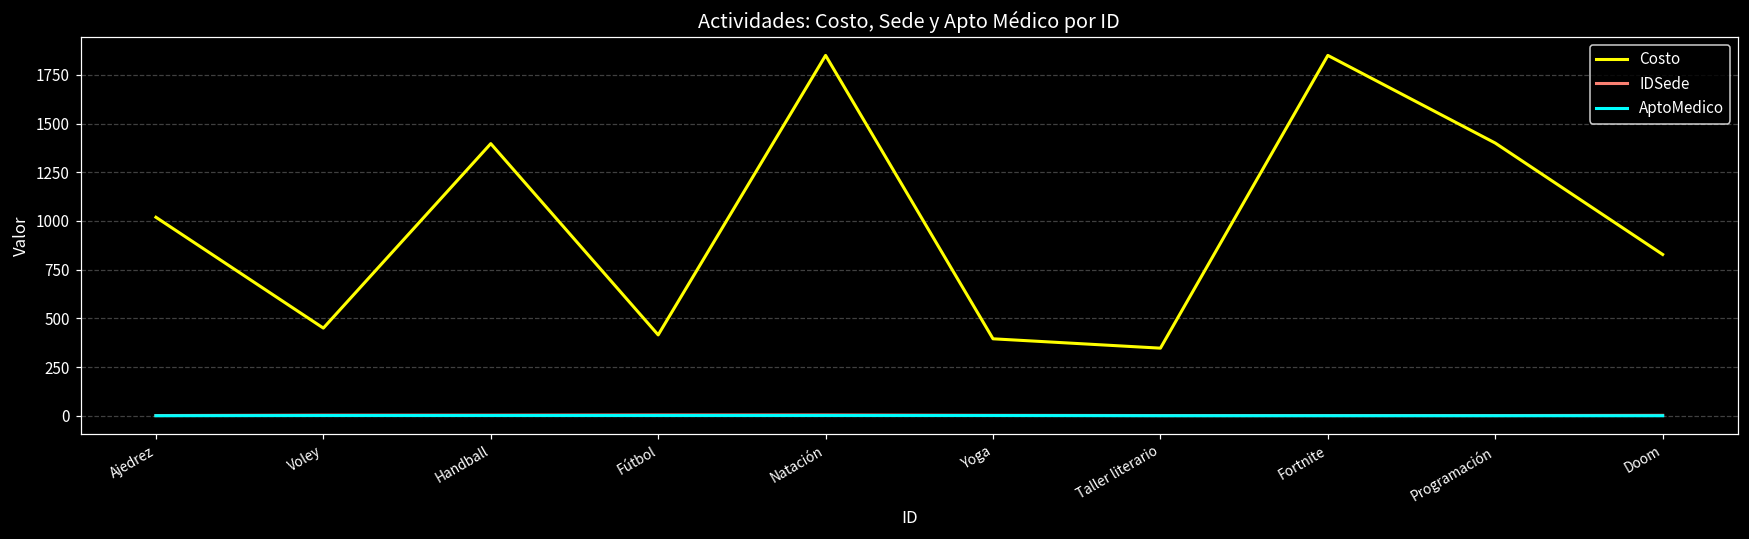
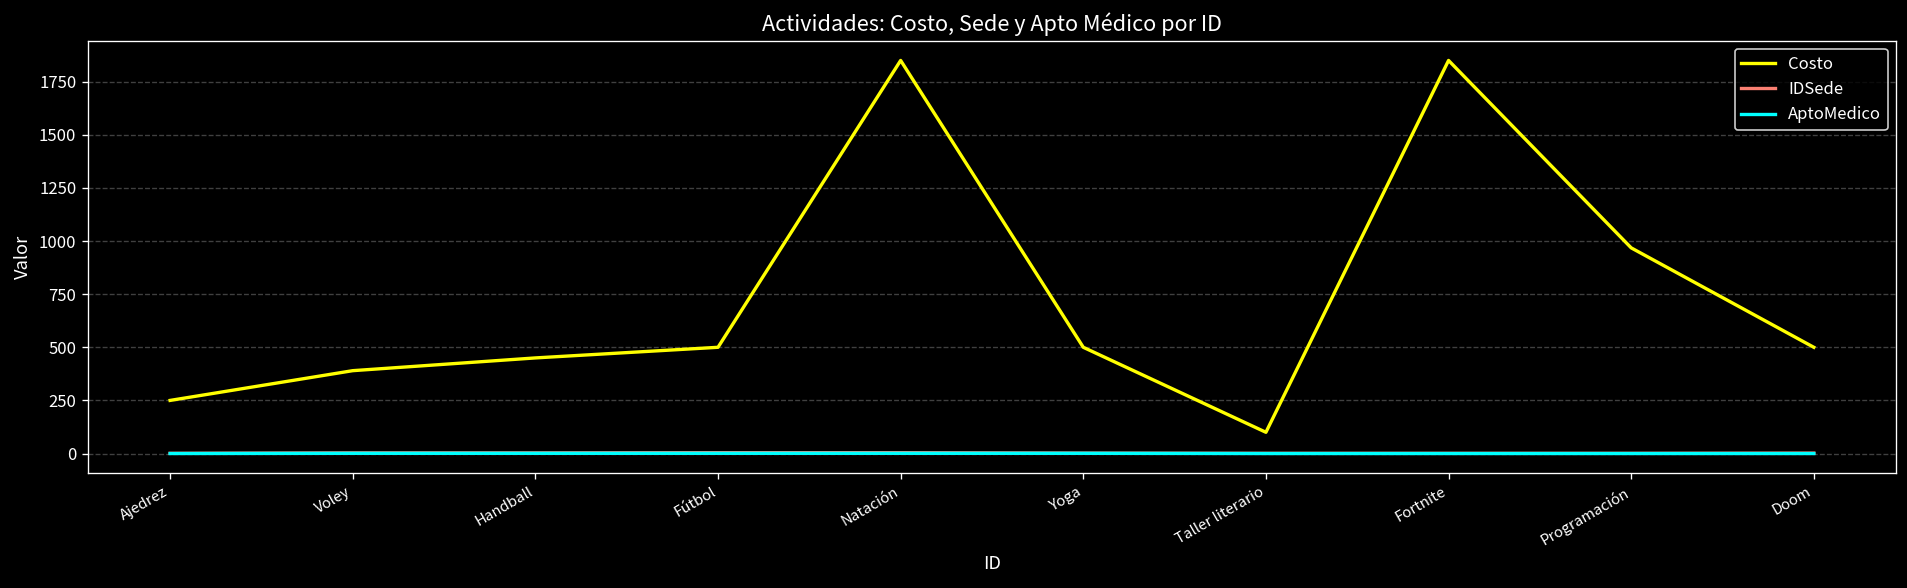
Costo, Ajedrez: 1020 -> 250
Costo, Voley: 450 -> 390
Costo, Handball: 1400 -> 450
Costo, Fútbol: 420 -> 500
Costo, Yoga: 400 -> 500
Costo, Taller literario: 350 -> 100
Costo, Programación: 1400 -> 970
Costo, Doom: 830 -> 500
